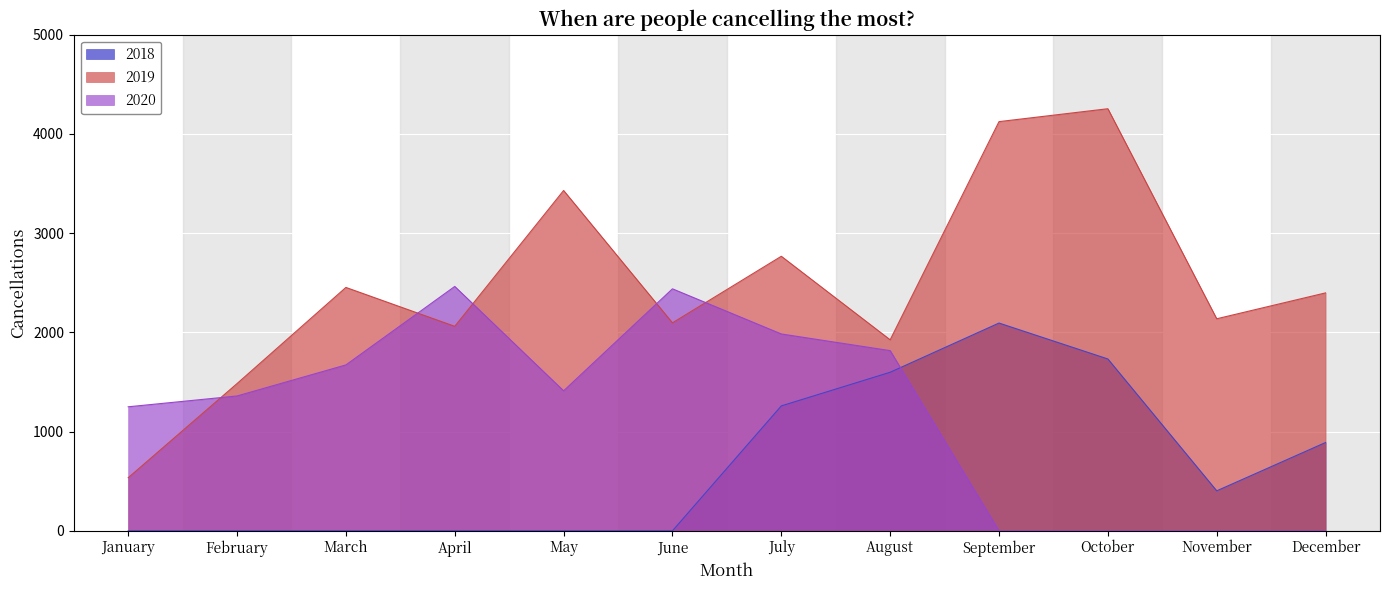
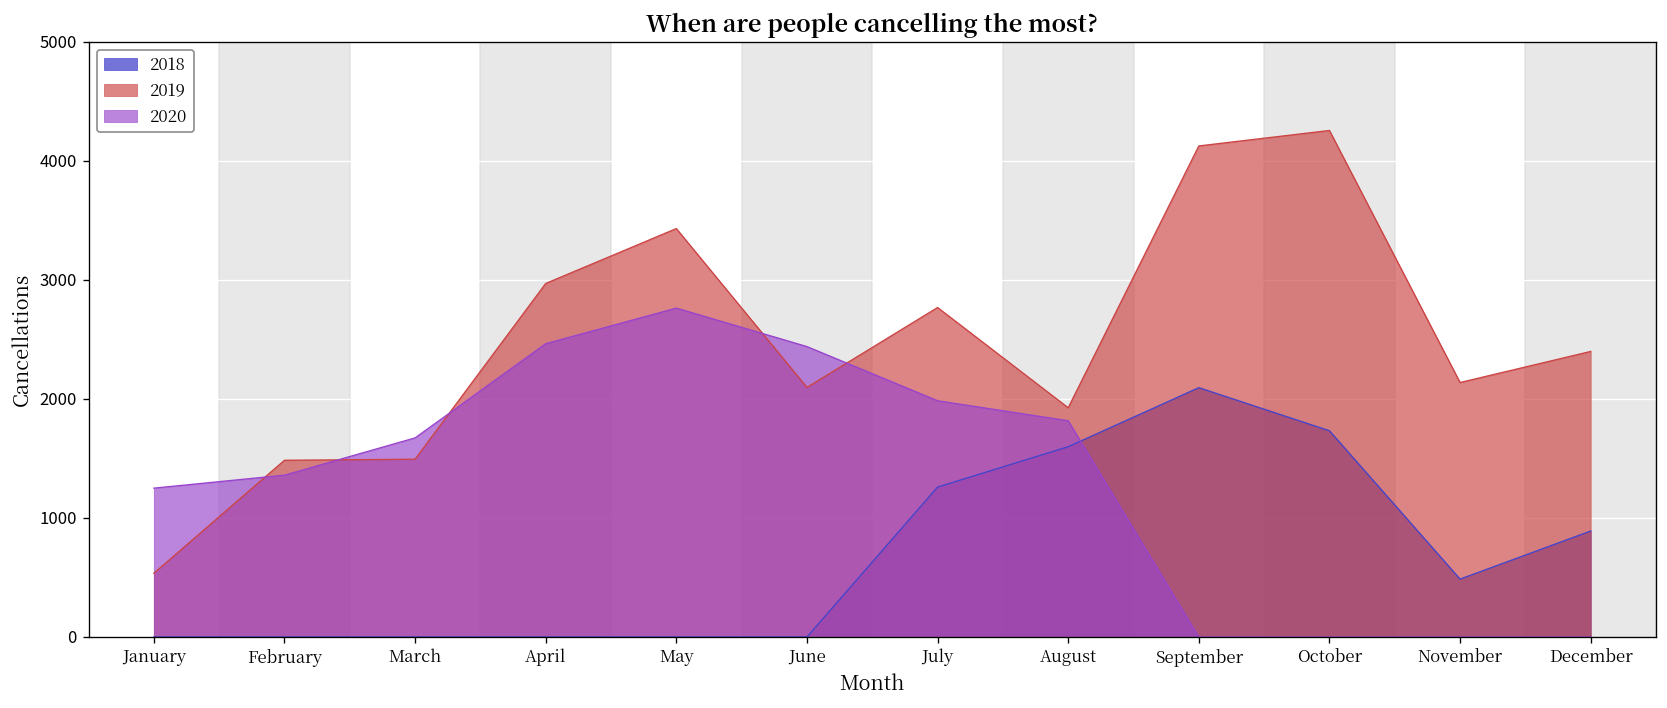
2019, March: 2500 -> 1500
2019, April: 2100 -> 3000
2020, May: 1400 -> 2800
2018, November: 400 -> 500
